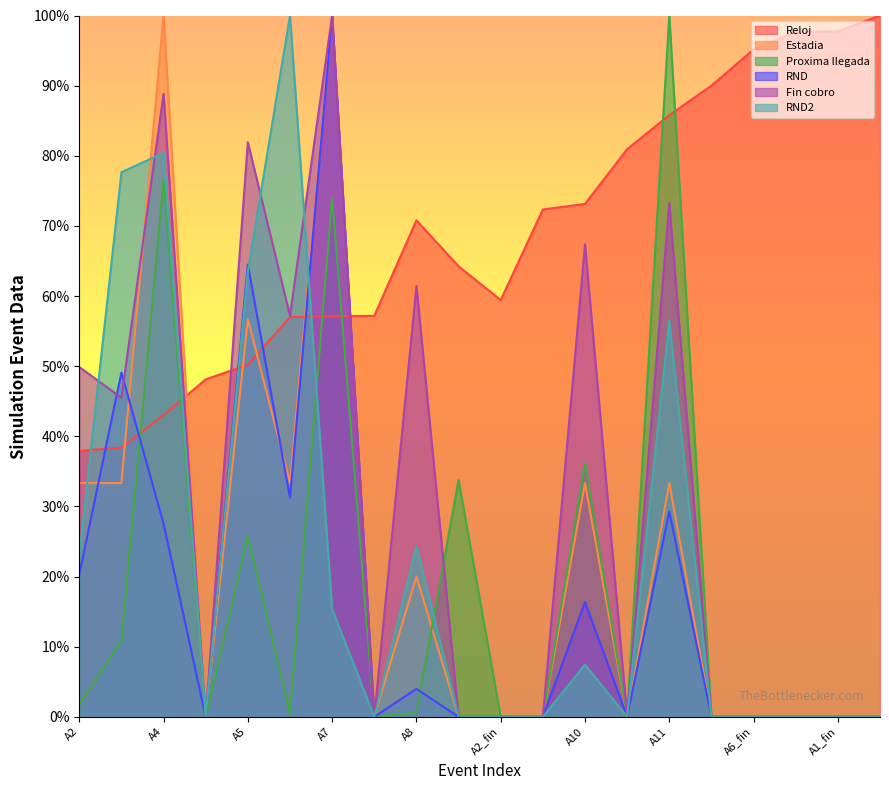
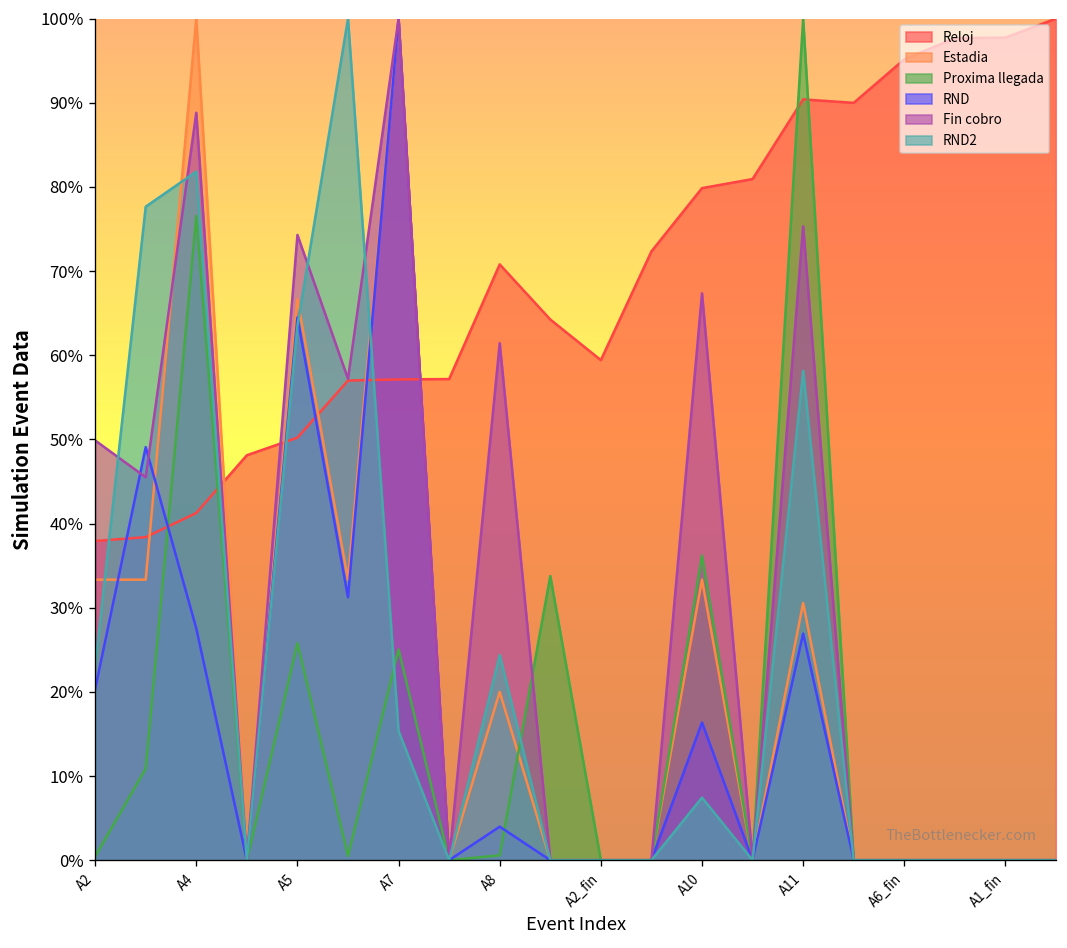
Proxima llegada, A2: 2% -> 0%
Reloj, A4: 43% -> 41%
RND2, A4: 80% -> 82%
Estadia, A5: 57% -> 67%
Fin cobro, A5: 82% -> 74%
Proxima llegada, A7: 74% -> 25%
Reloj, A10: 73% -> 80%
Reloj, A11: 86% -> 90%
Estadia, A11: 33% -> 31%
RND, A11: 29% -> 27%
Fin cobro, A11: 73% -> 75%
RND2, A11: 56% -> 58%
